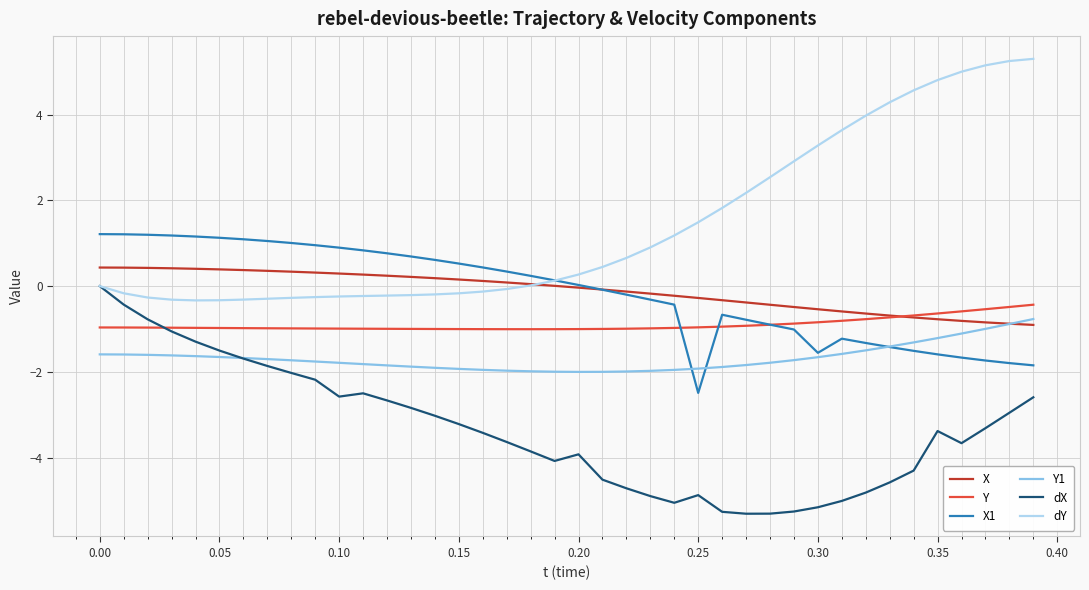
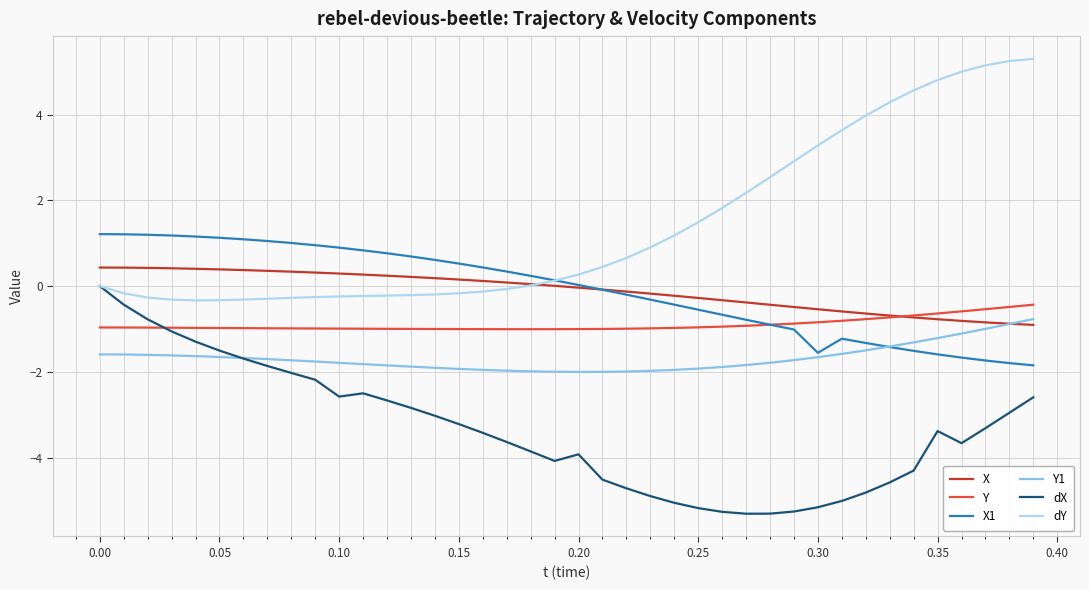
X1, 0.25: -2.5 -> -0.5
dX, 0.25: -4.9 -> -5.2
